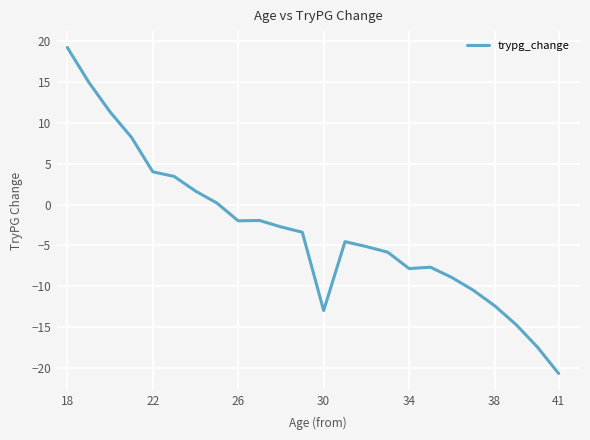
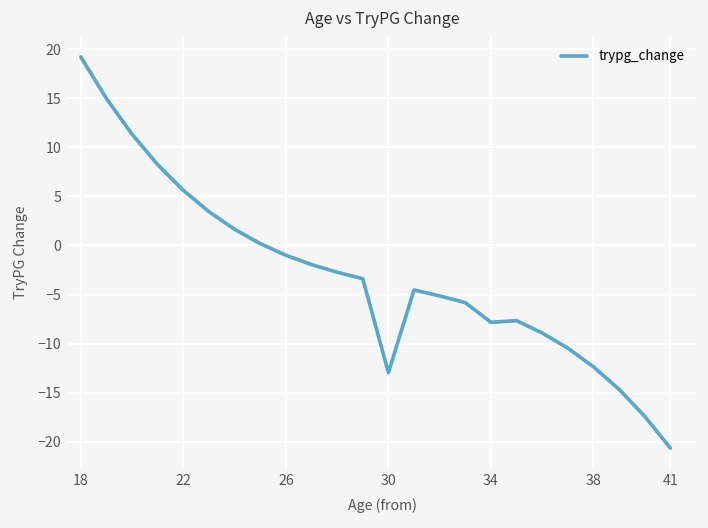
22: 4 -> 6
26: -2 -> -1
